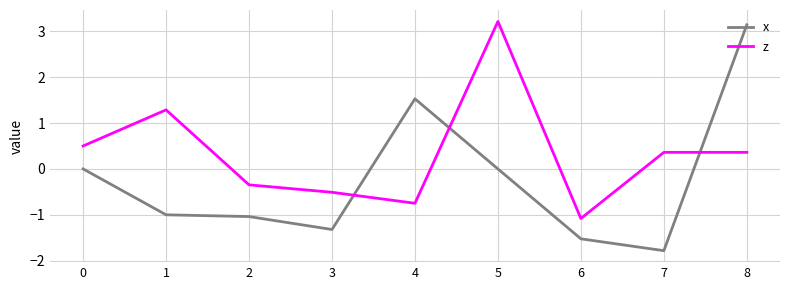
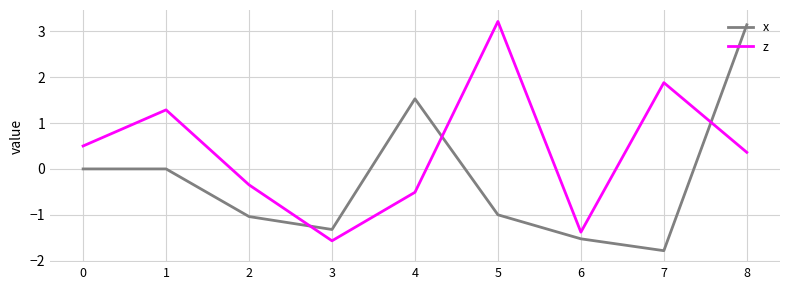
x, 1: -1 -> 0
z, 3: -0.5 -> -1.6
z, 4: -0.7 -> -0.5
x, 5: 0 -> -1
z, 6: -1.1 -> -1.4
z, 7: 0.4 -> 1.9
